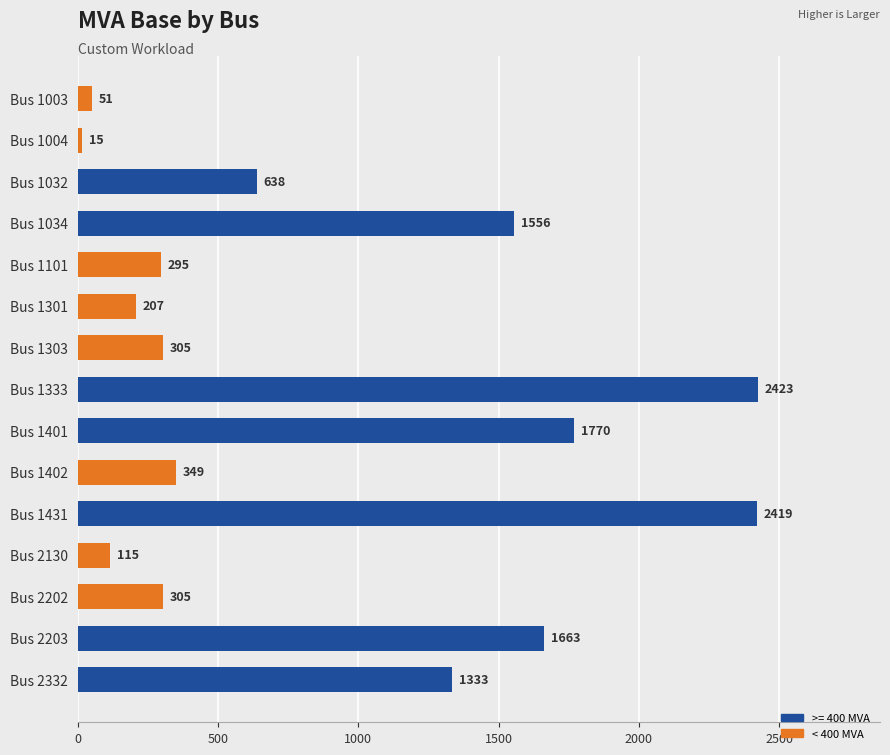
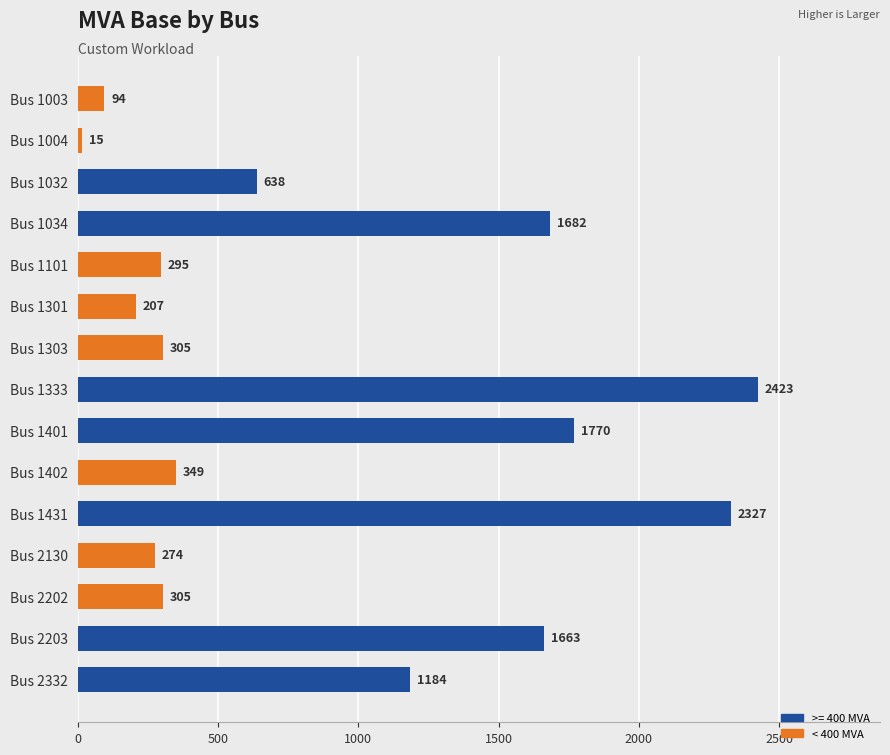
Bus 1003: 51 -> 94
Bus 1034: 1556 -> 1682
Bus 1431: 2419 -> 2327
Bus 2130: 115 -> 274
Bus 2332: 1333 -> 1184
